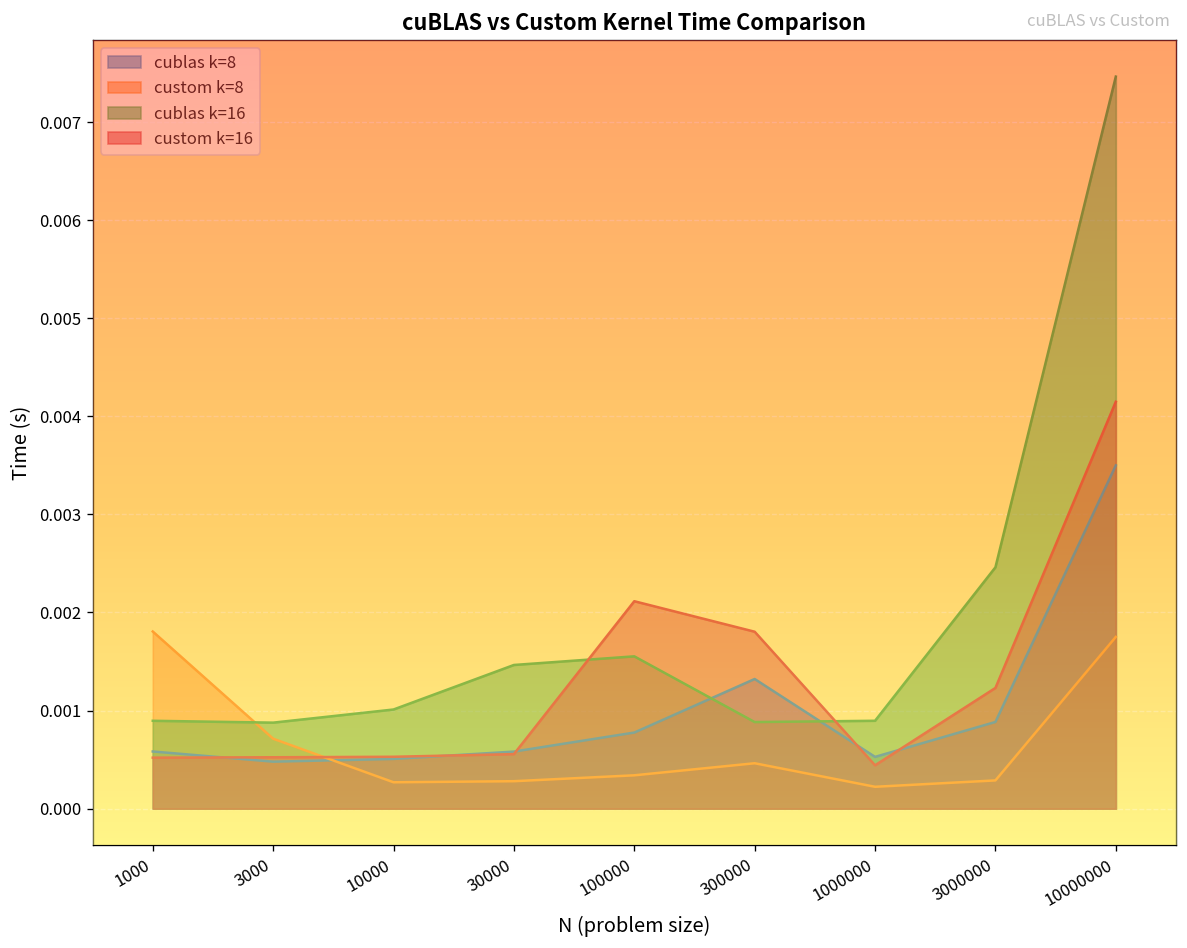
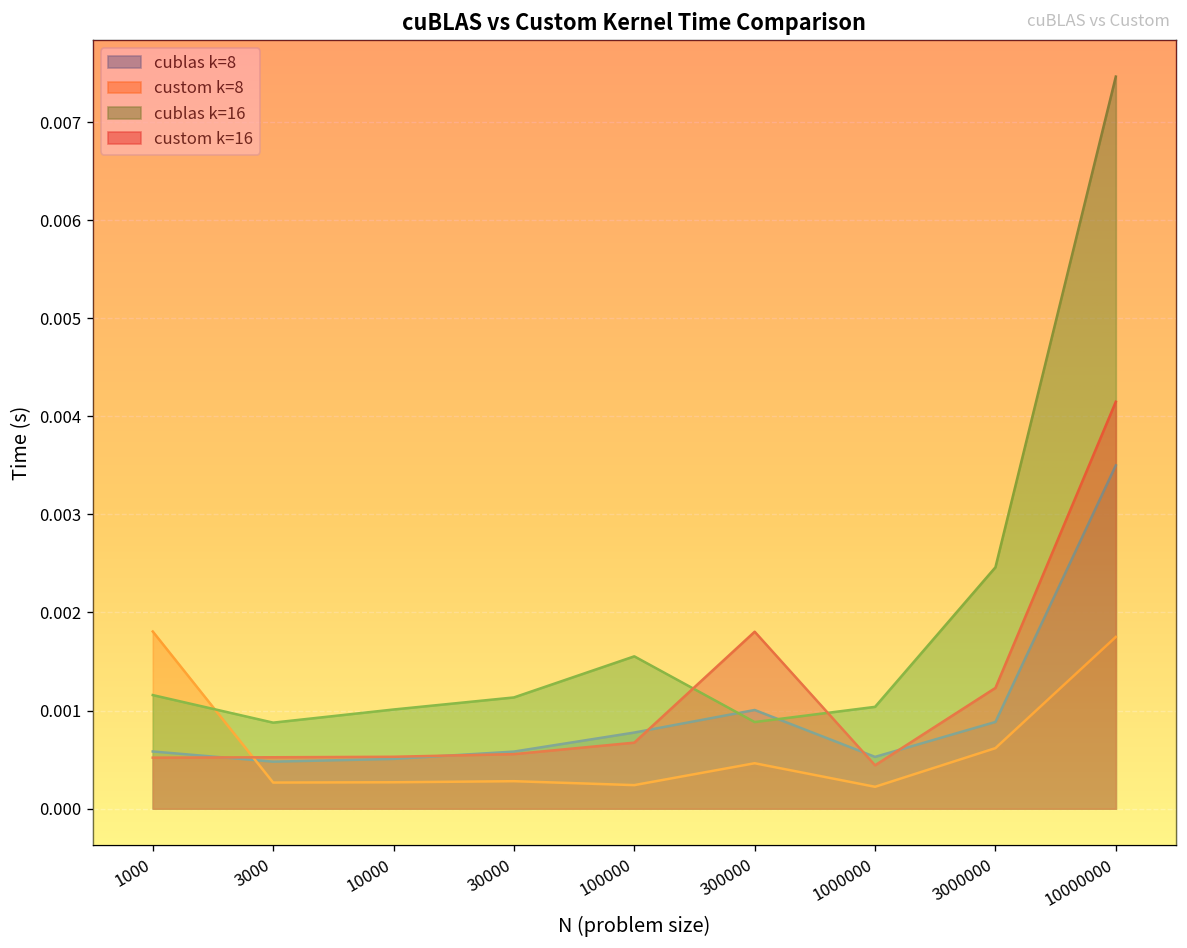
cublas k=16, 1000: 0.0009 -> 0.0012
custom k=8, 3000: 0.0007 -> 0.0003
cublas k=16, 30000: 0.0015 -> 0.0011
custom k=8, 100000: 0.0003 -> 0.0002
custom k=16, 100000: 0.0021 -> 0.0007
cublas k=8, 300000: 0.0013 -> 0.0010
cublas k=16, 1000000: 0.0009 -> 0.0010
custom k=8, 3000000: 0.0003 -> 0.0006
